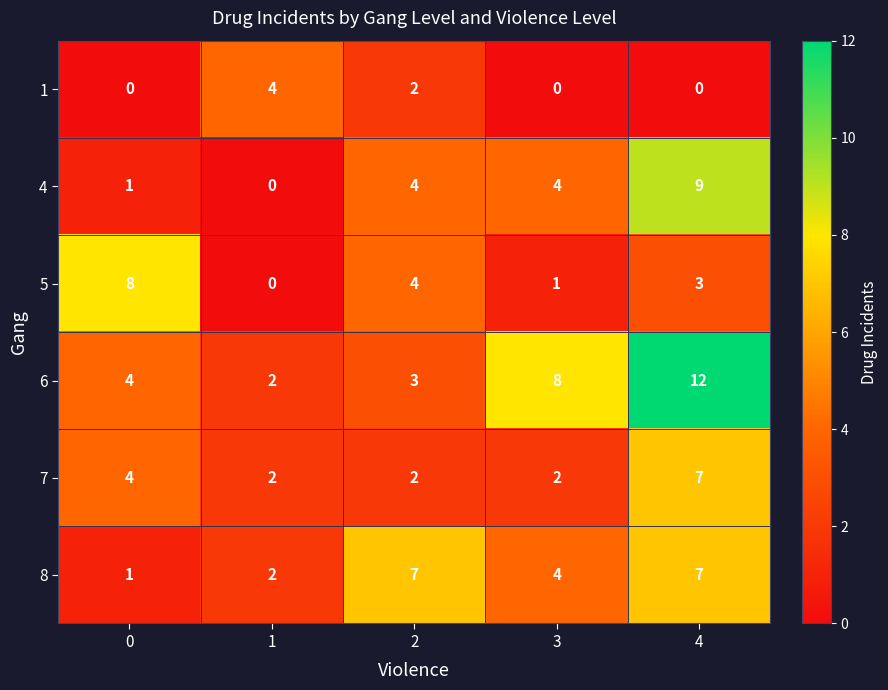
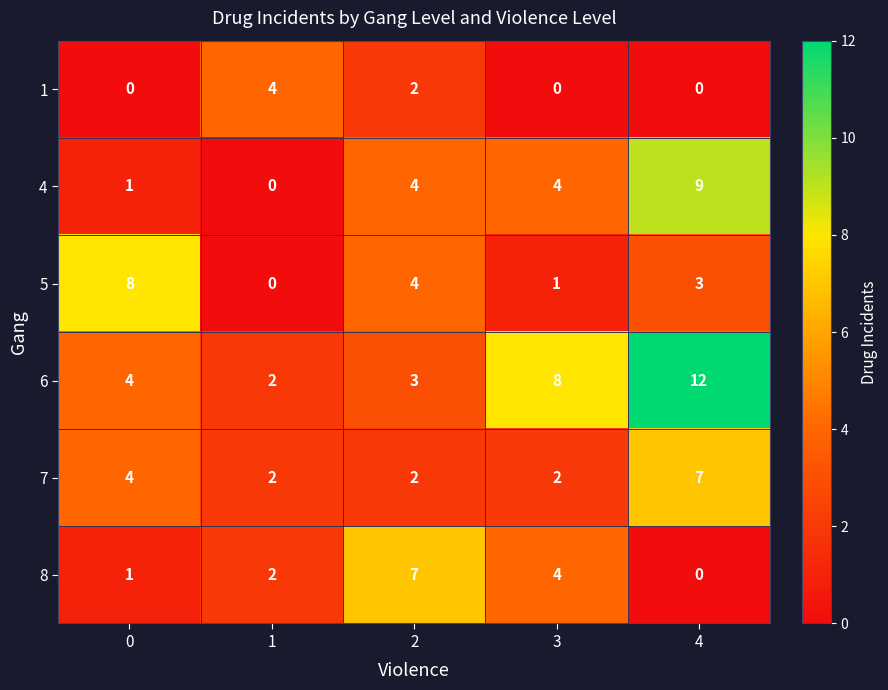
8, 4: 7 -> 0
